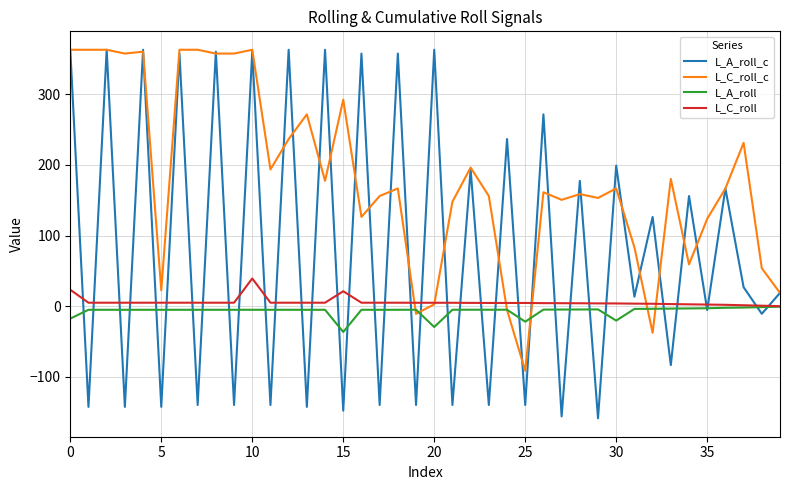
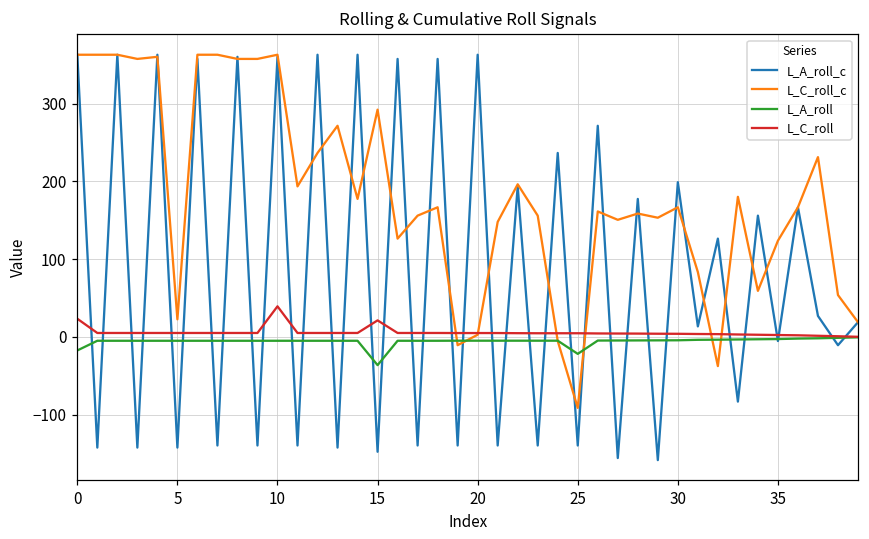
L_A_roll, 20: -30 -> 0
L_A_roll, 30: -20 -> 0
